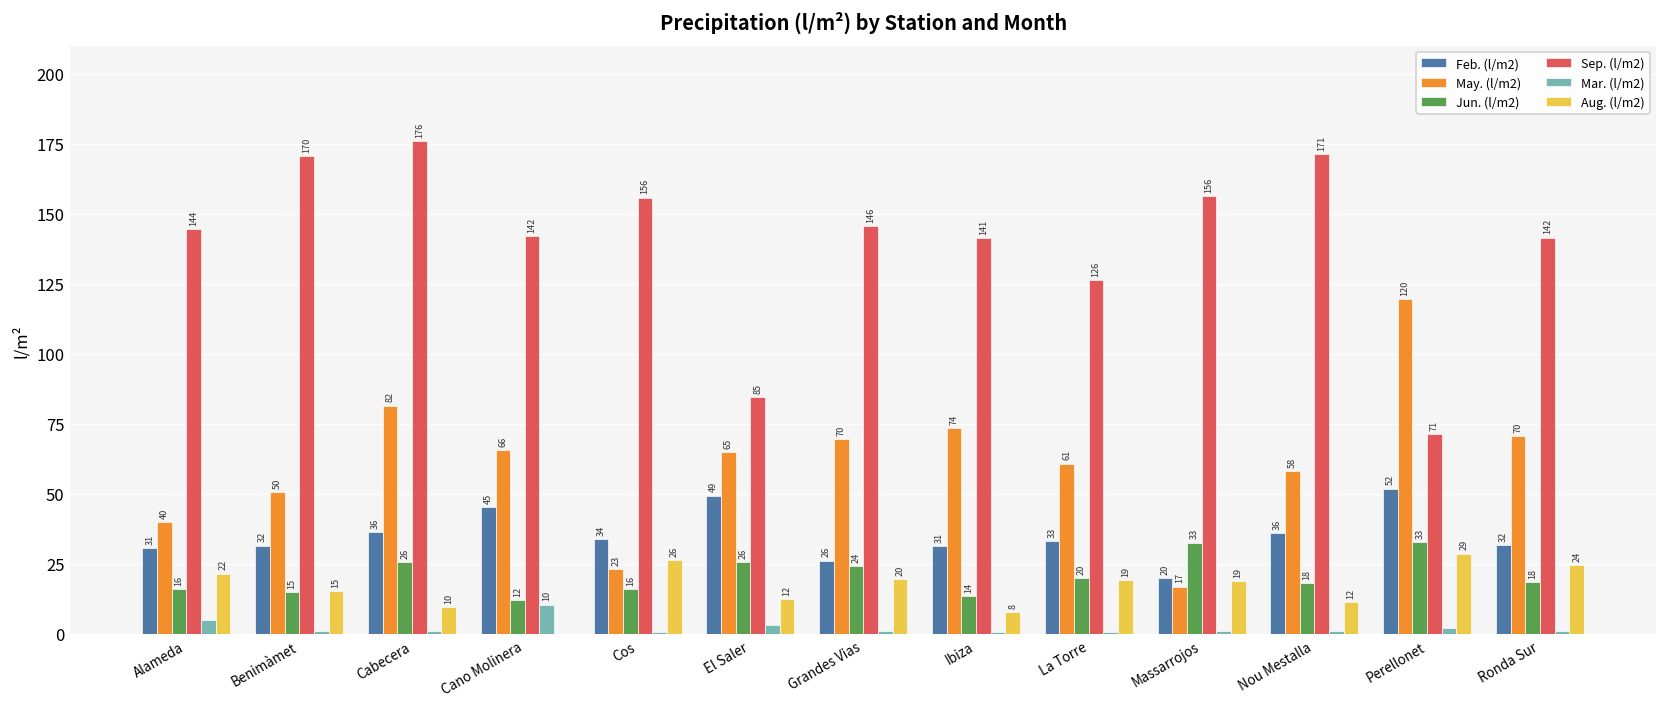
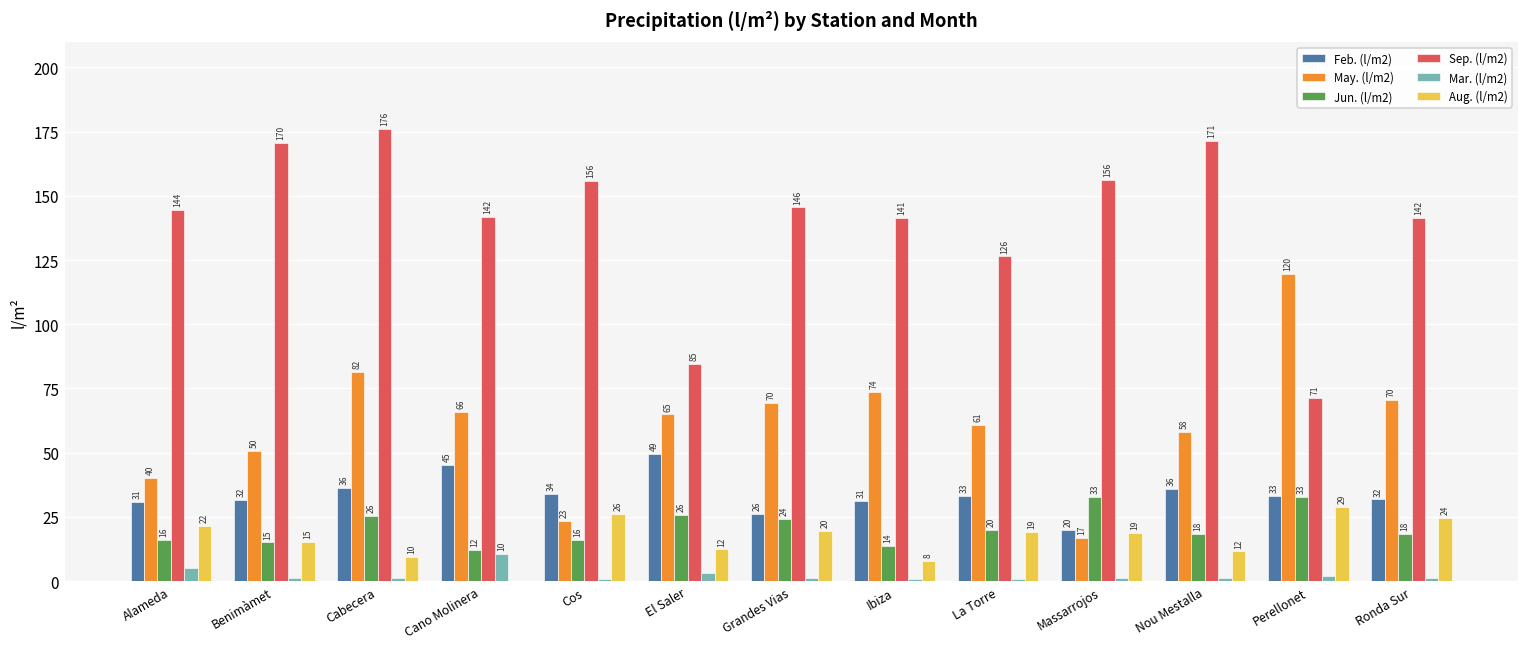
Feb. (l/m2), Perellonet: 52 -> 33
